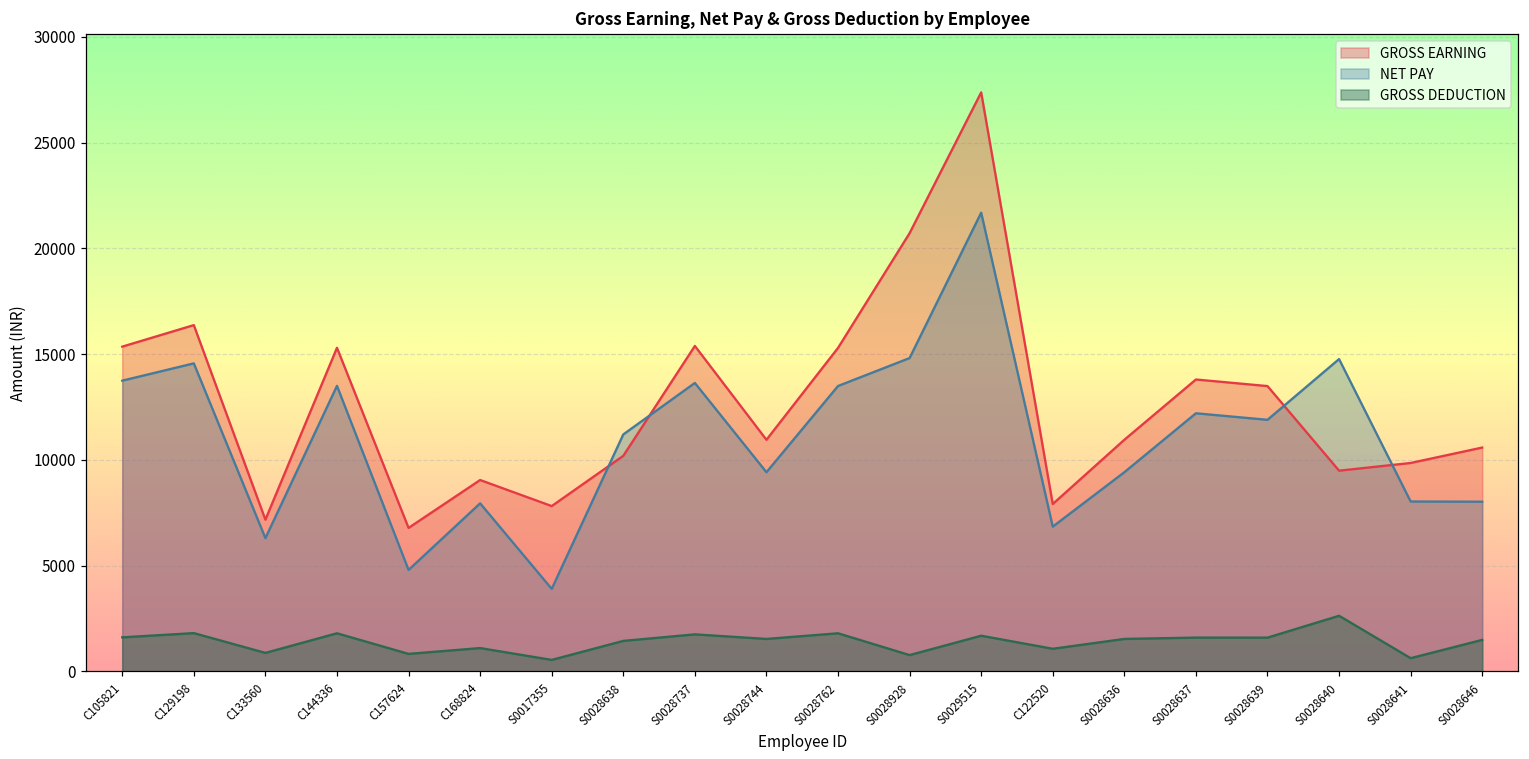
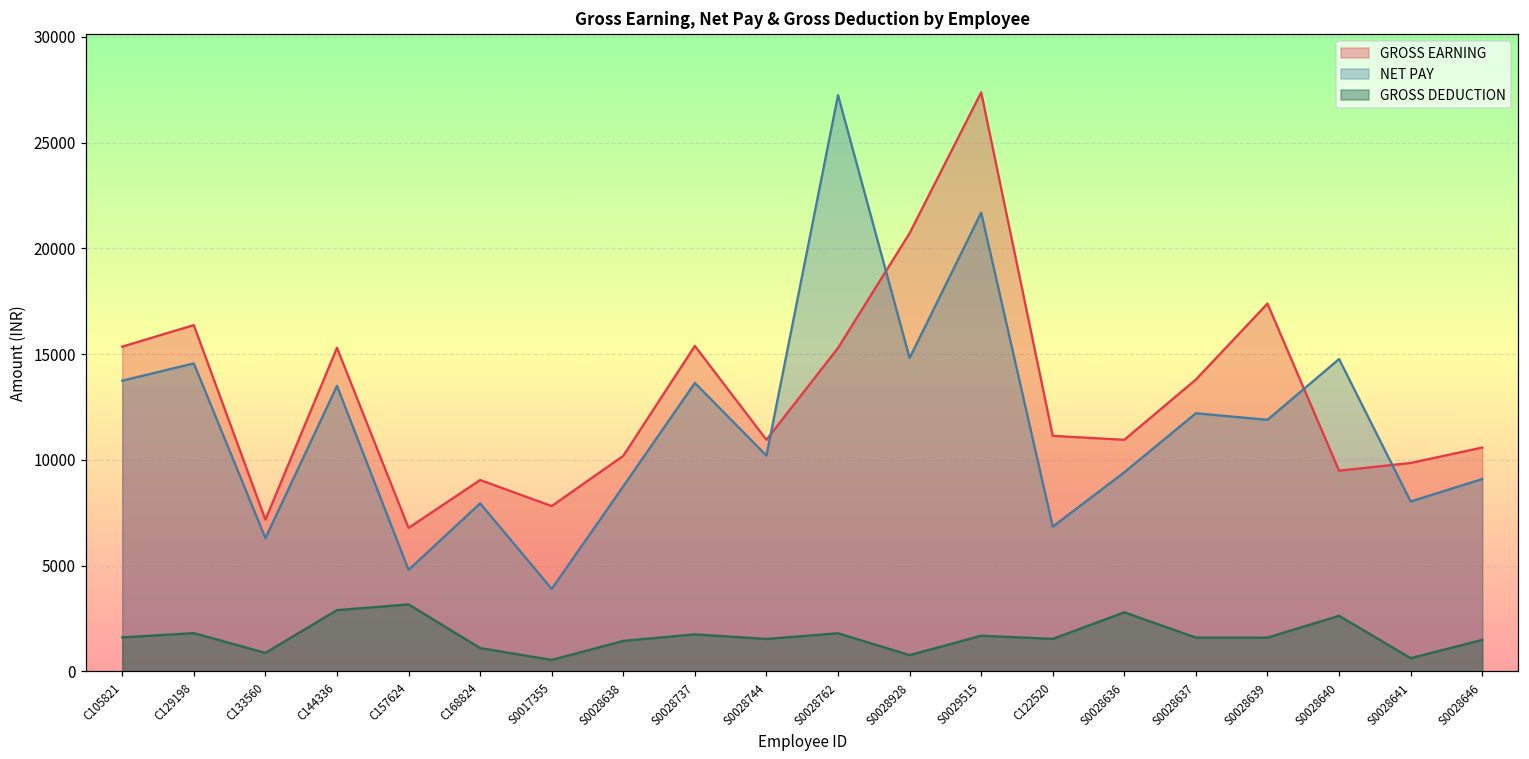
GROSS DEDUCTION, C144336: 1800 -> 2900
GROSS DEDUCTION, C157624: 800 -> 3200
NET PAY, S0028638: 11200 -> 8800
NET PAY, S0028744: 9400 -> 10200
NET PAY, S0028762: 13500 -> 27200
GROSS EARNING, C122520: 7900 -> 11100
GROSS DEDUCTION, C122520: 1100 -> 1500
GROSS DEDUCTION, S0028636: 1500 -> 2800
GROSS EARNING, S0028639: 13500 -> 17400
NET PAY, S0028646: 8000 -> 9100
